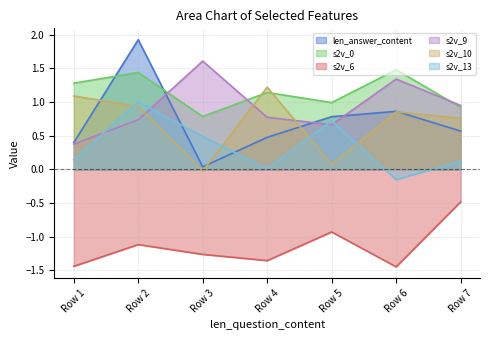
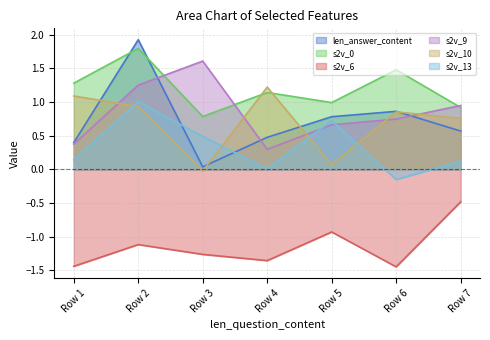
s2v_0, Row 2: 1.4 -> 1.8
s2v_9, Row 2: 0.7 -> 1.3
s2v_9, Row 4: 0.8 -> 0.3
s2v_9, Row 6: 1.3 -> 0.7
